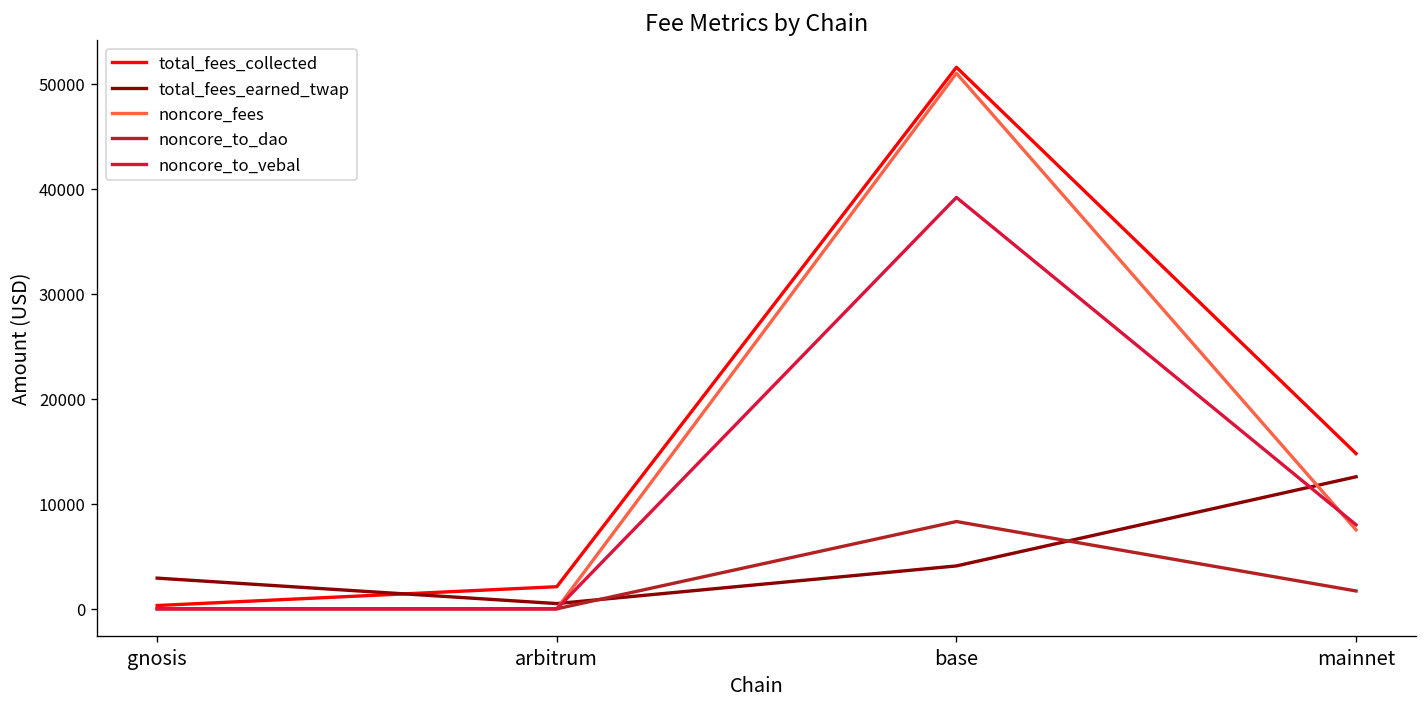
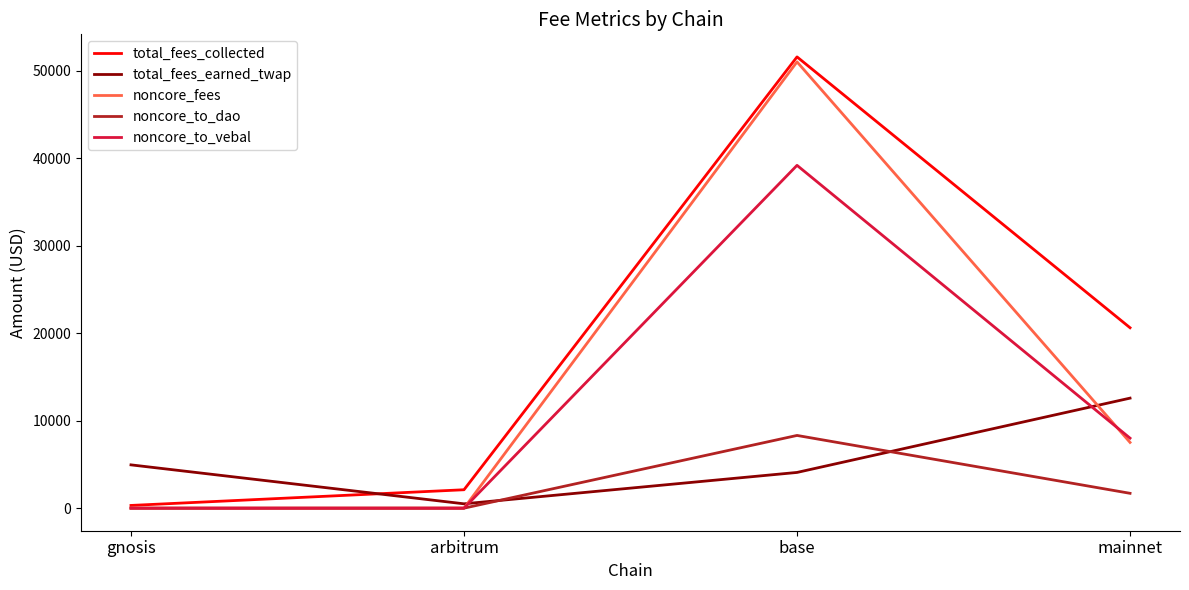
total_fees_earned_twap, gnosis: 3000 -> 5000
total_fees_collected, mainnet: 15000 -> 21000
